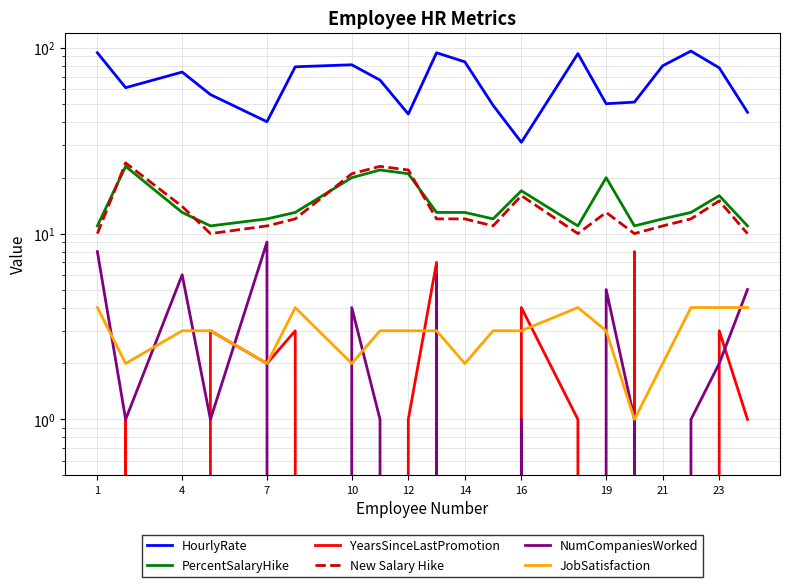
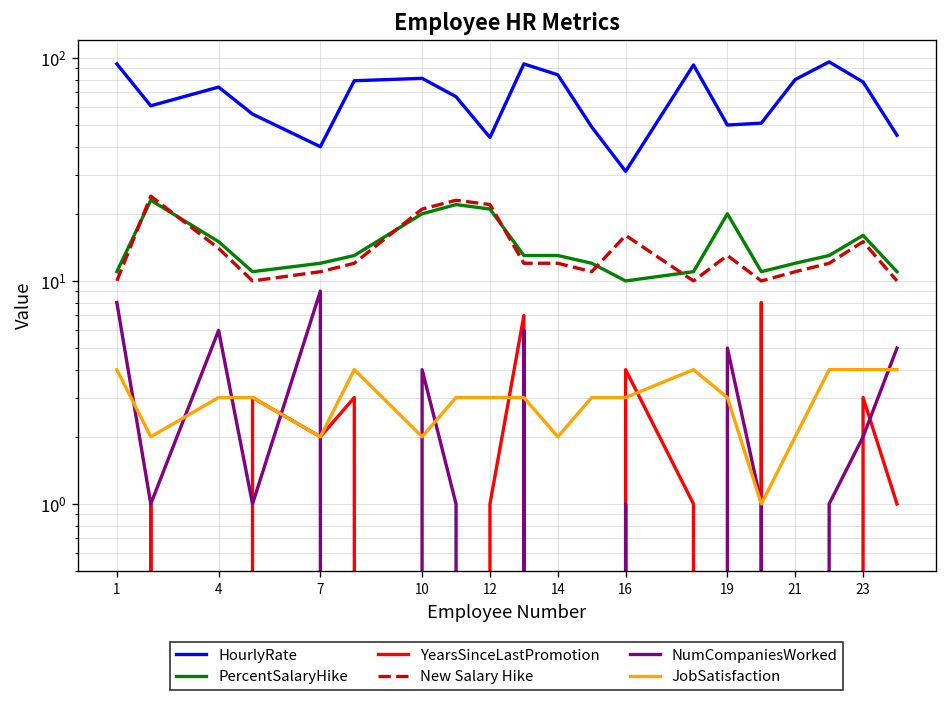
PercentSalaryHike, 4: 13 -> 15
PercentSalaryHike, 16: 17 -> 10
